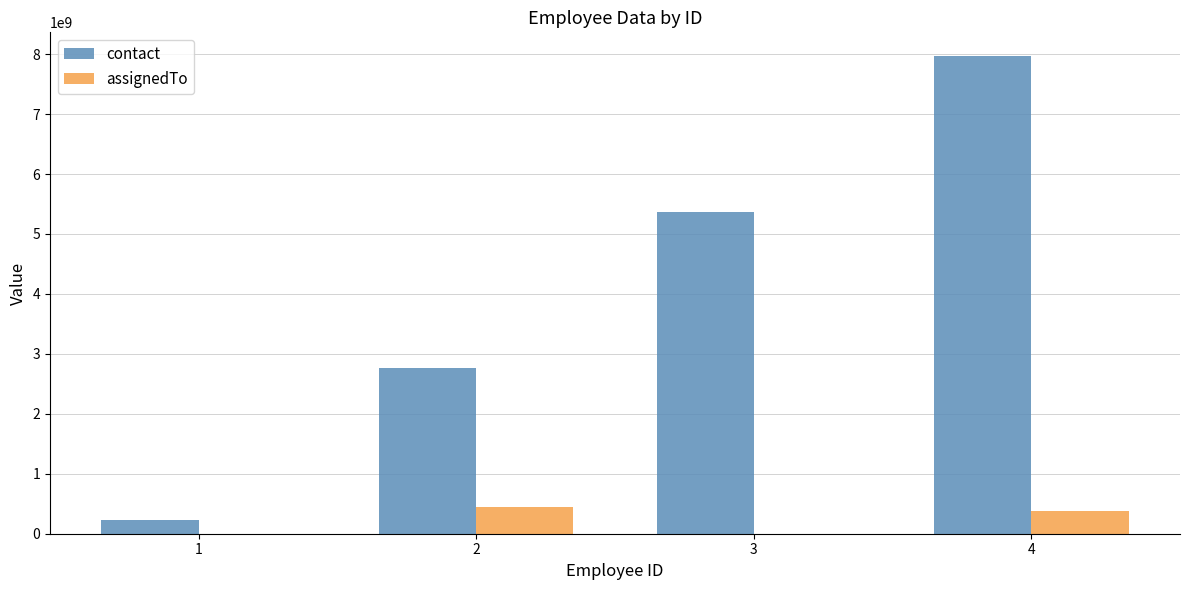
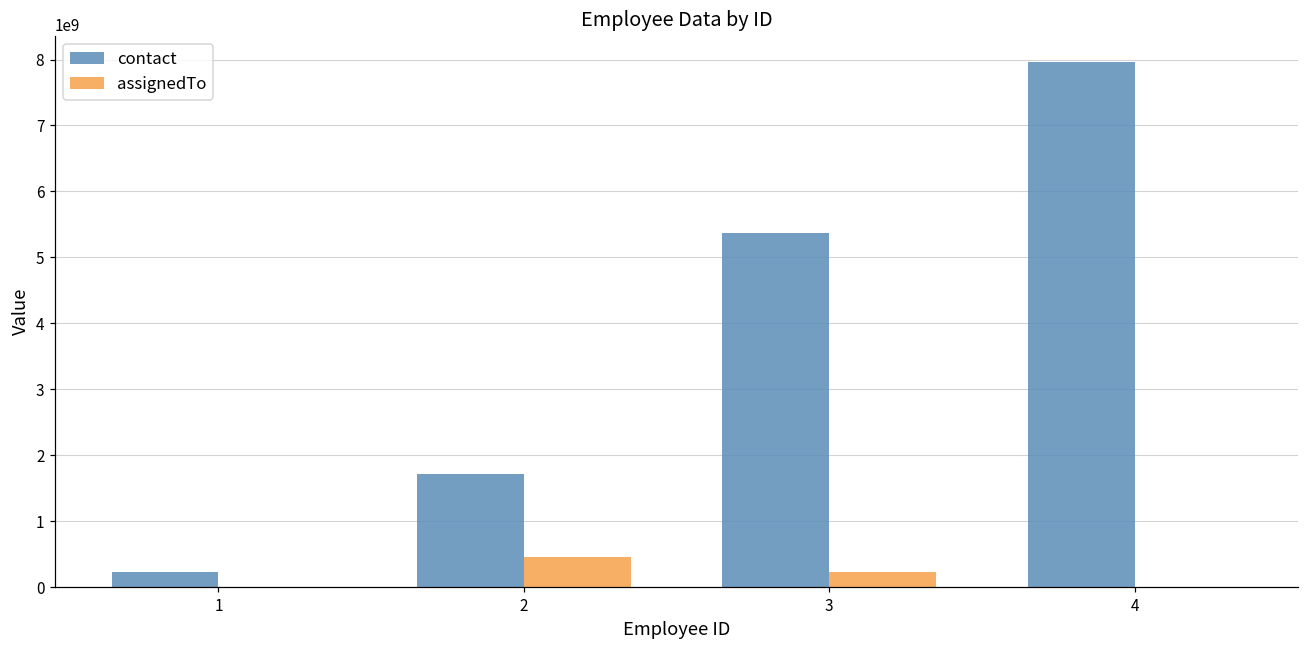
contact, 2: 2800000000 -> 1700000000
assignedTo, 3: 0 -> 200000000
assignedTo, 4: 400000000 -> 0
